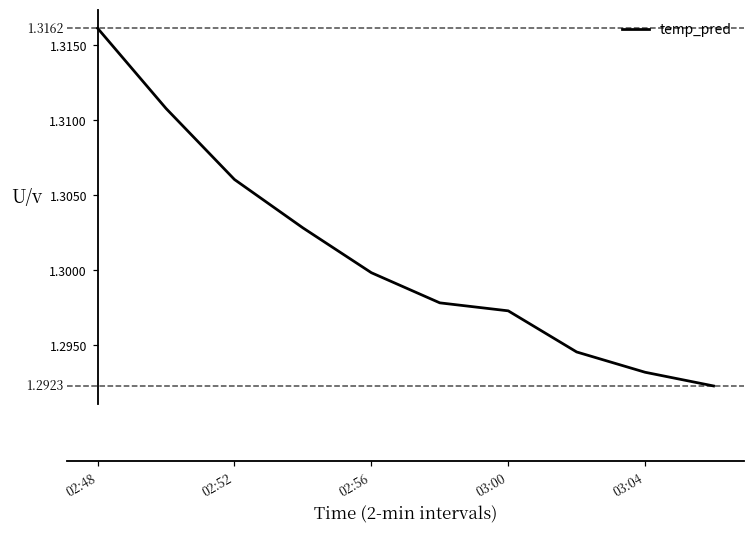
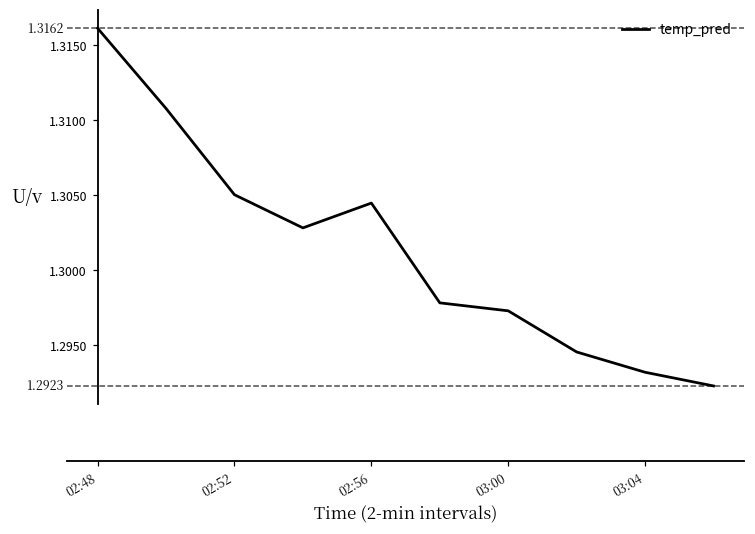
02:52: 1.3061 -> 1.3050
02:56: 1.2998 -> 1.3045
